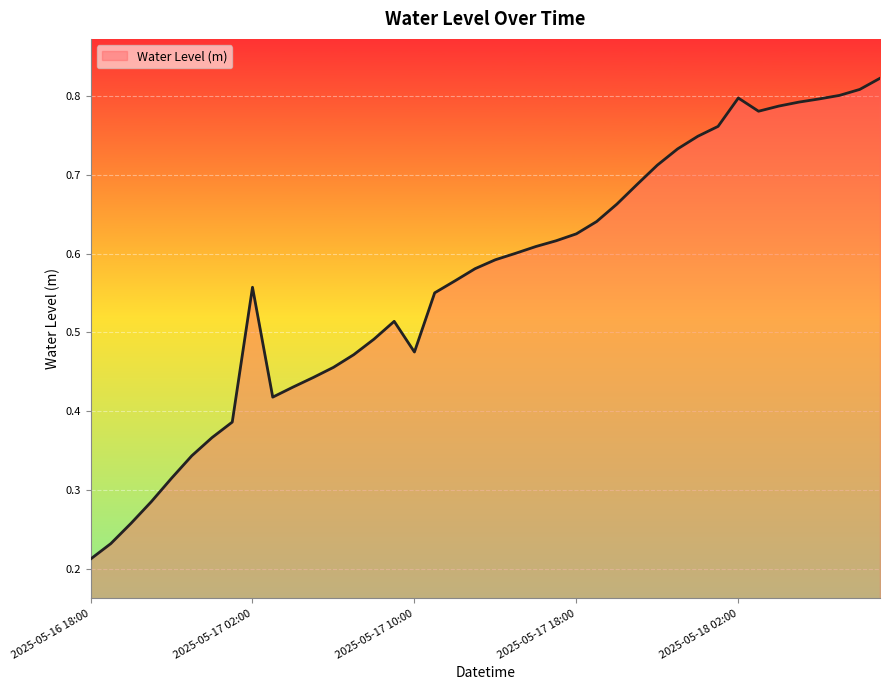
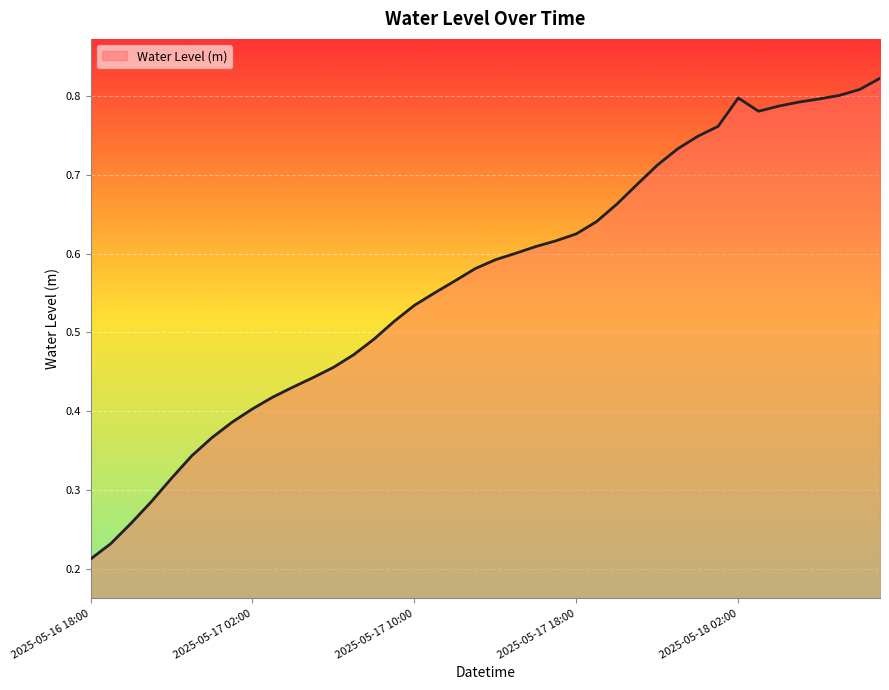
2025-05-17 02:00: 0.56 -> 0.40
2025-05-17 10:00: 0.48 -> 0.53
